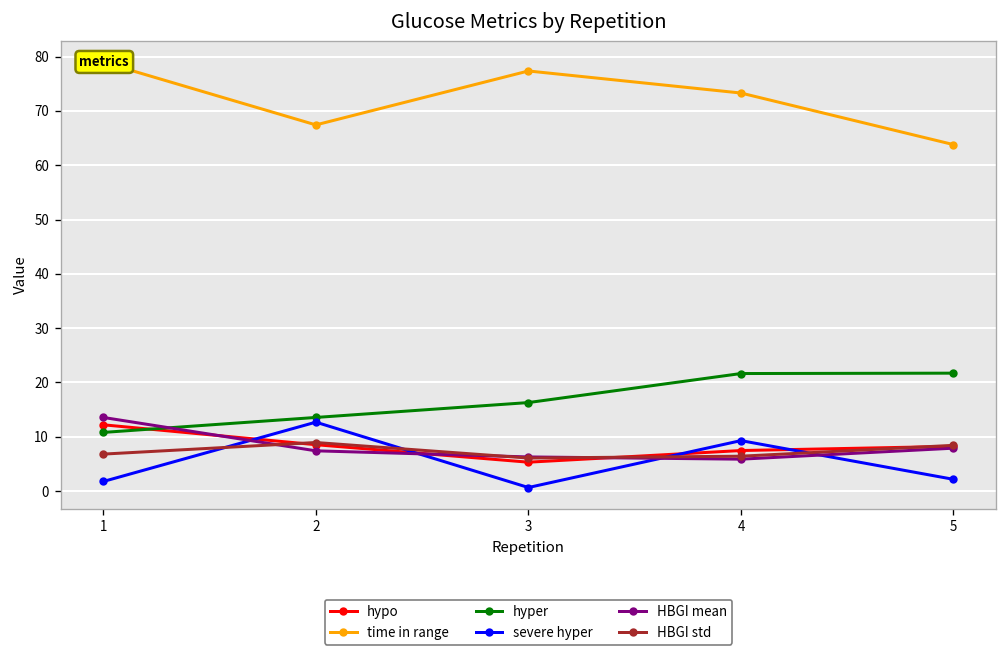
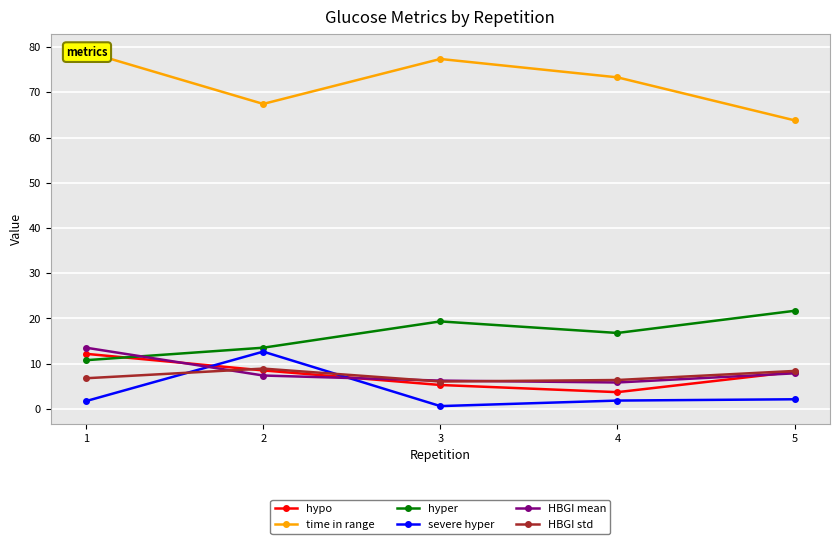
hyper, 3: 16 -> 19
hypo, 4: 7 -> 4
hyper, 4: 22 -> 17
severe hyper, 4: 9 -> 2
